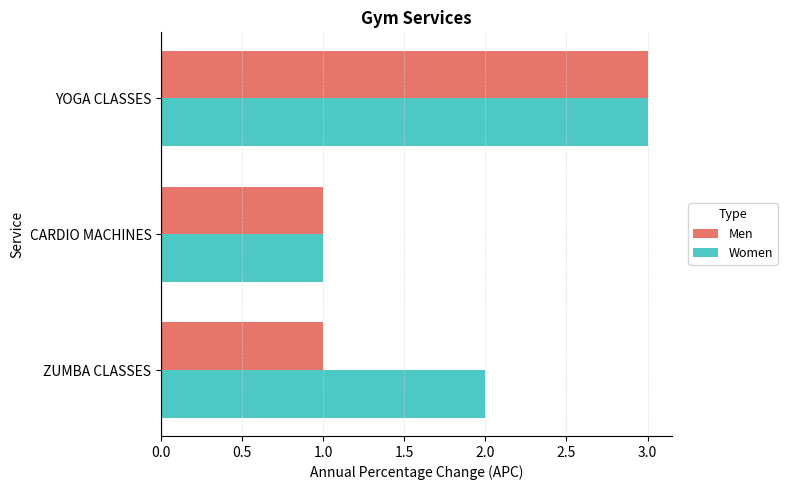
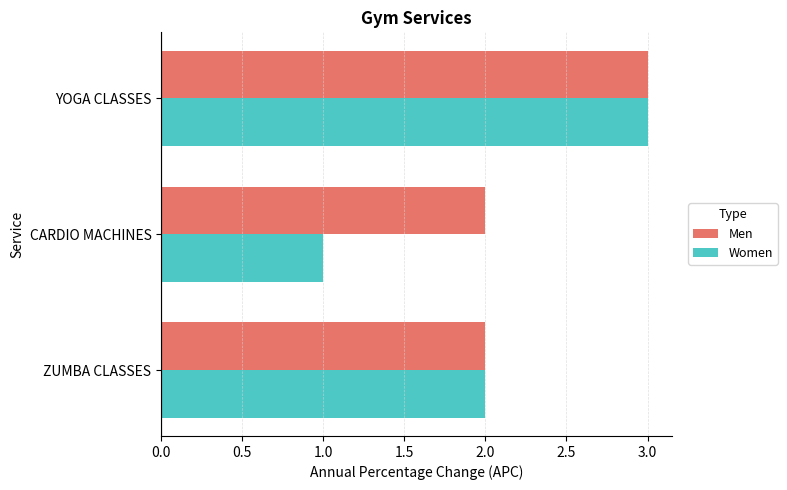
Men, CARDIO MACHINES: 1 -> 2
Men, ZUMBA CLASSES: 1 -> 2
